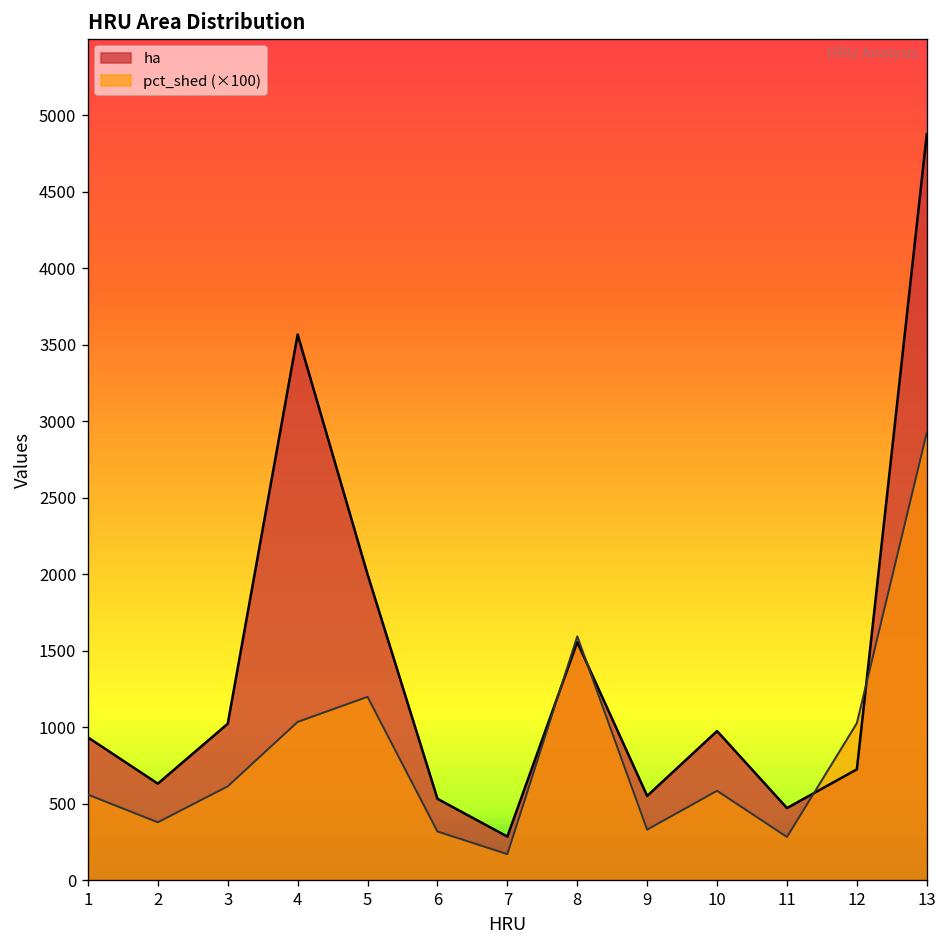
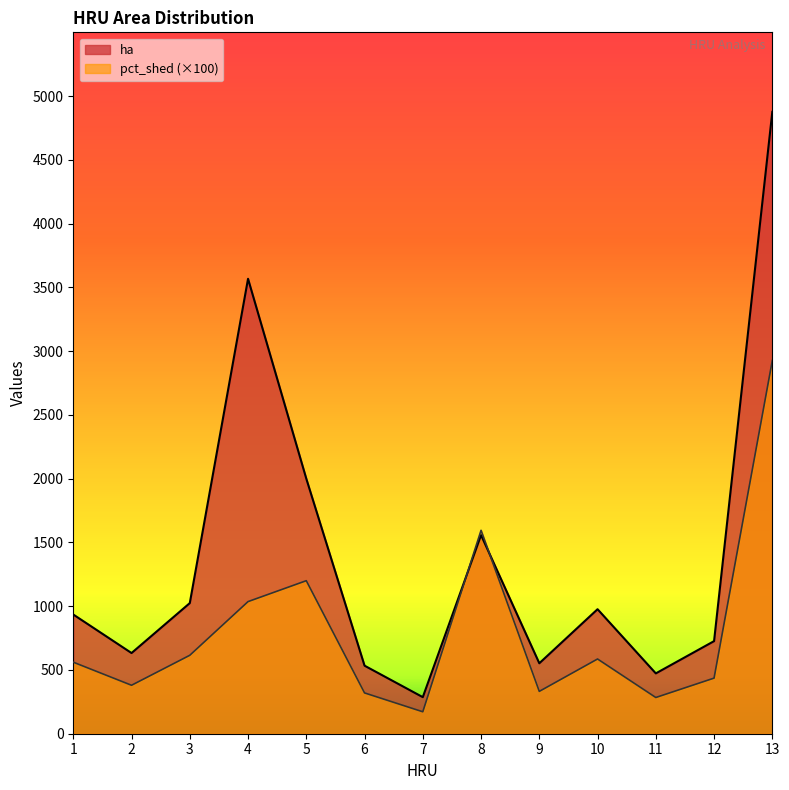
pct_shed (×100), 12: 1030 -> 440
